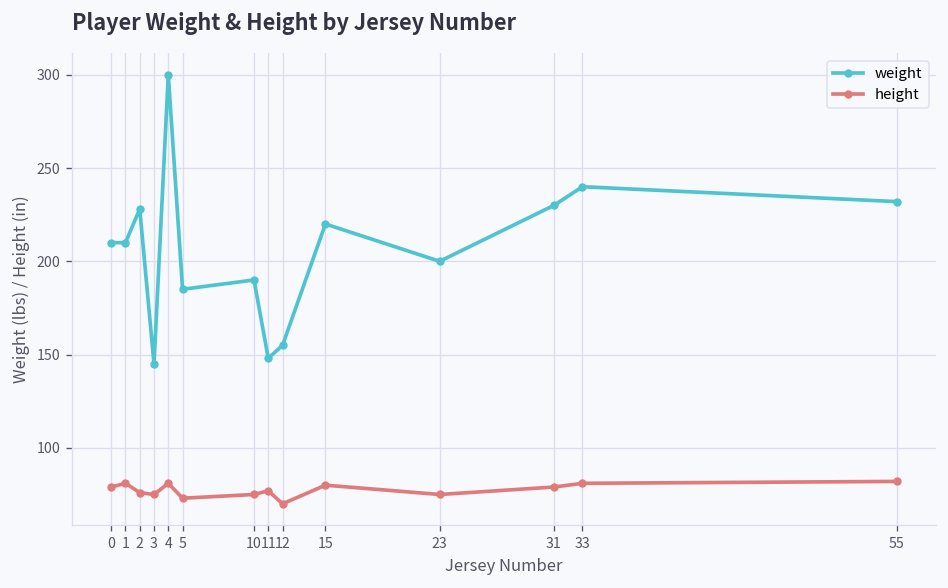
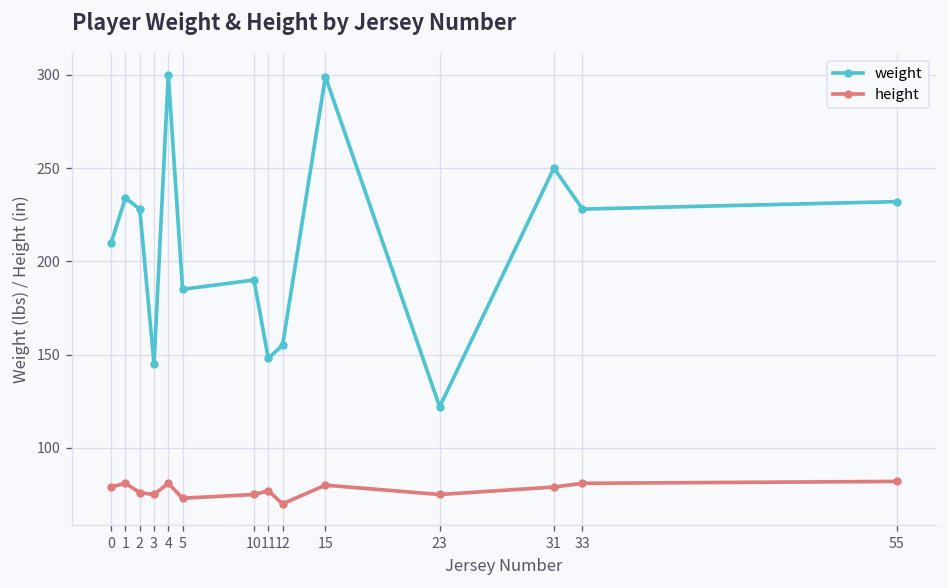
weight, 1: 210 -> 234
weight, 15: 220 -> 299
weight, 23: 200 -> 122
weight, 31: 230 -> 250
weight, 33: 240 -> 228
